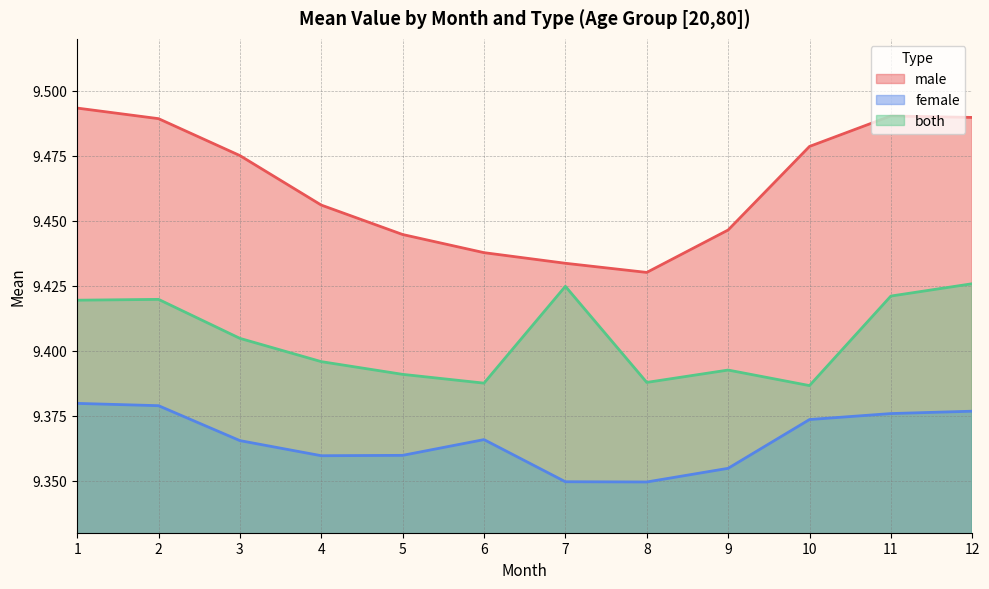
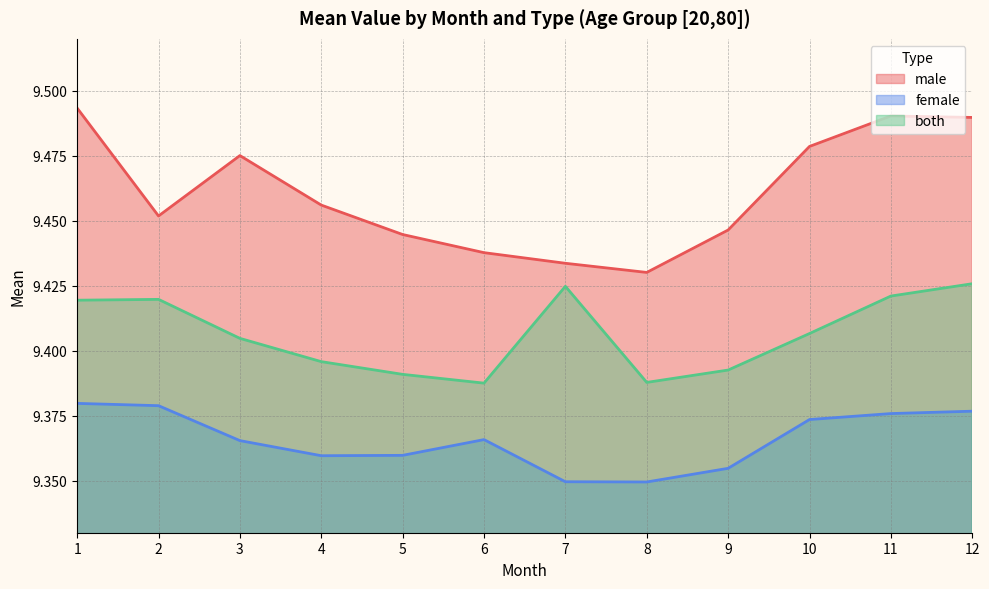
male, 2: 9.489 -> 9.452
both, 10: 9.387 -> 9.407
